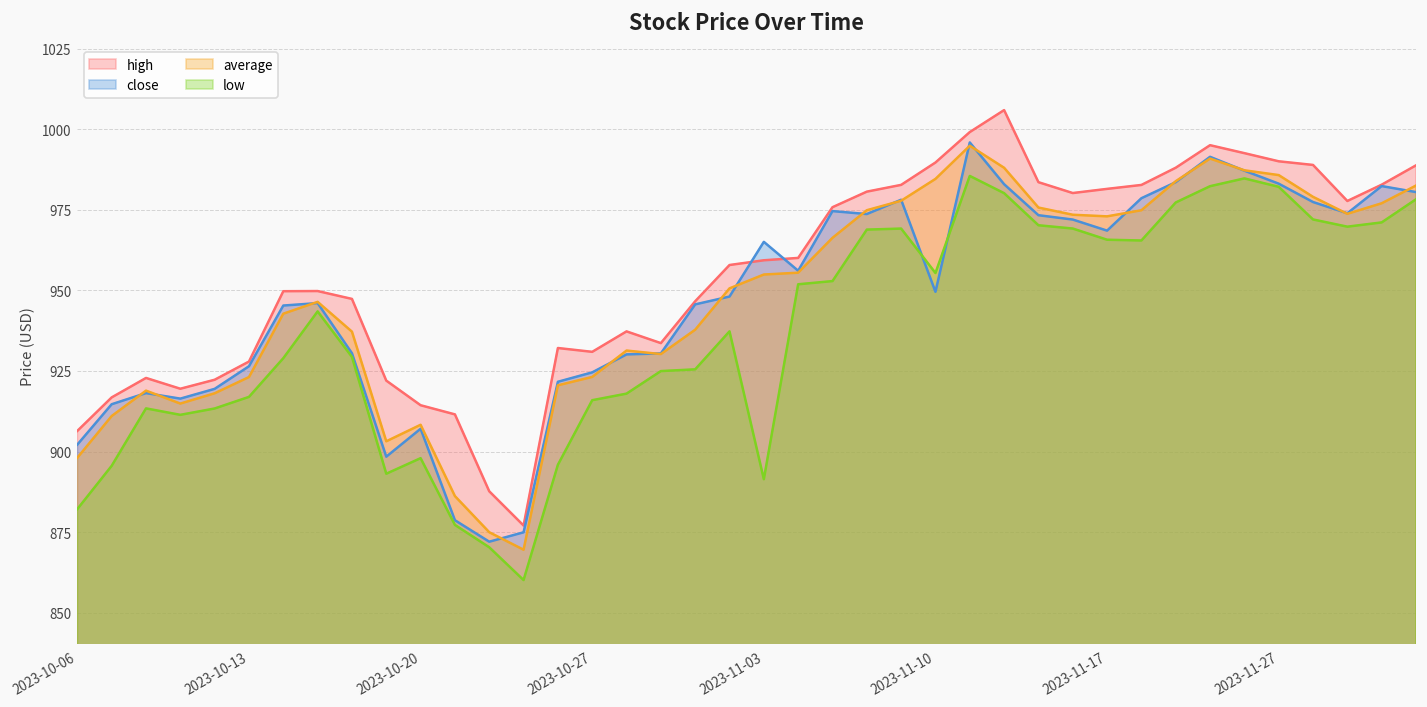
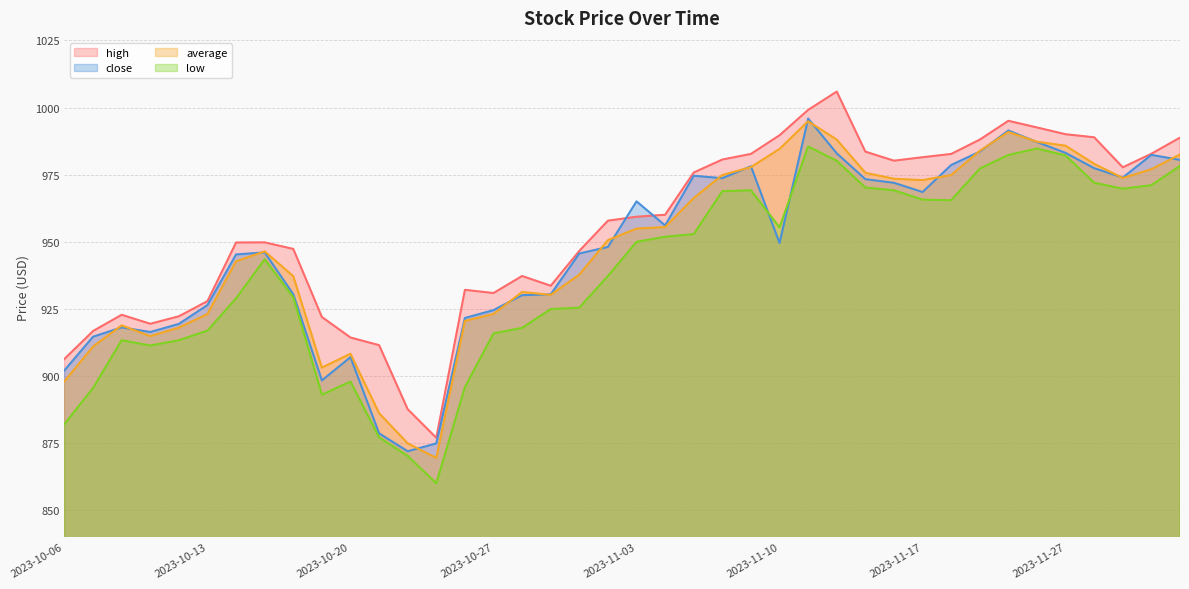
low, 2023-11-03: 891 -> 950
